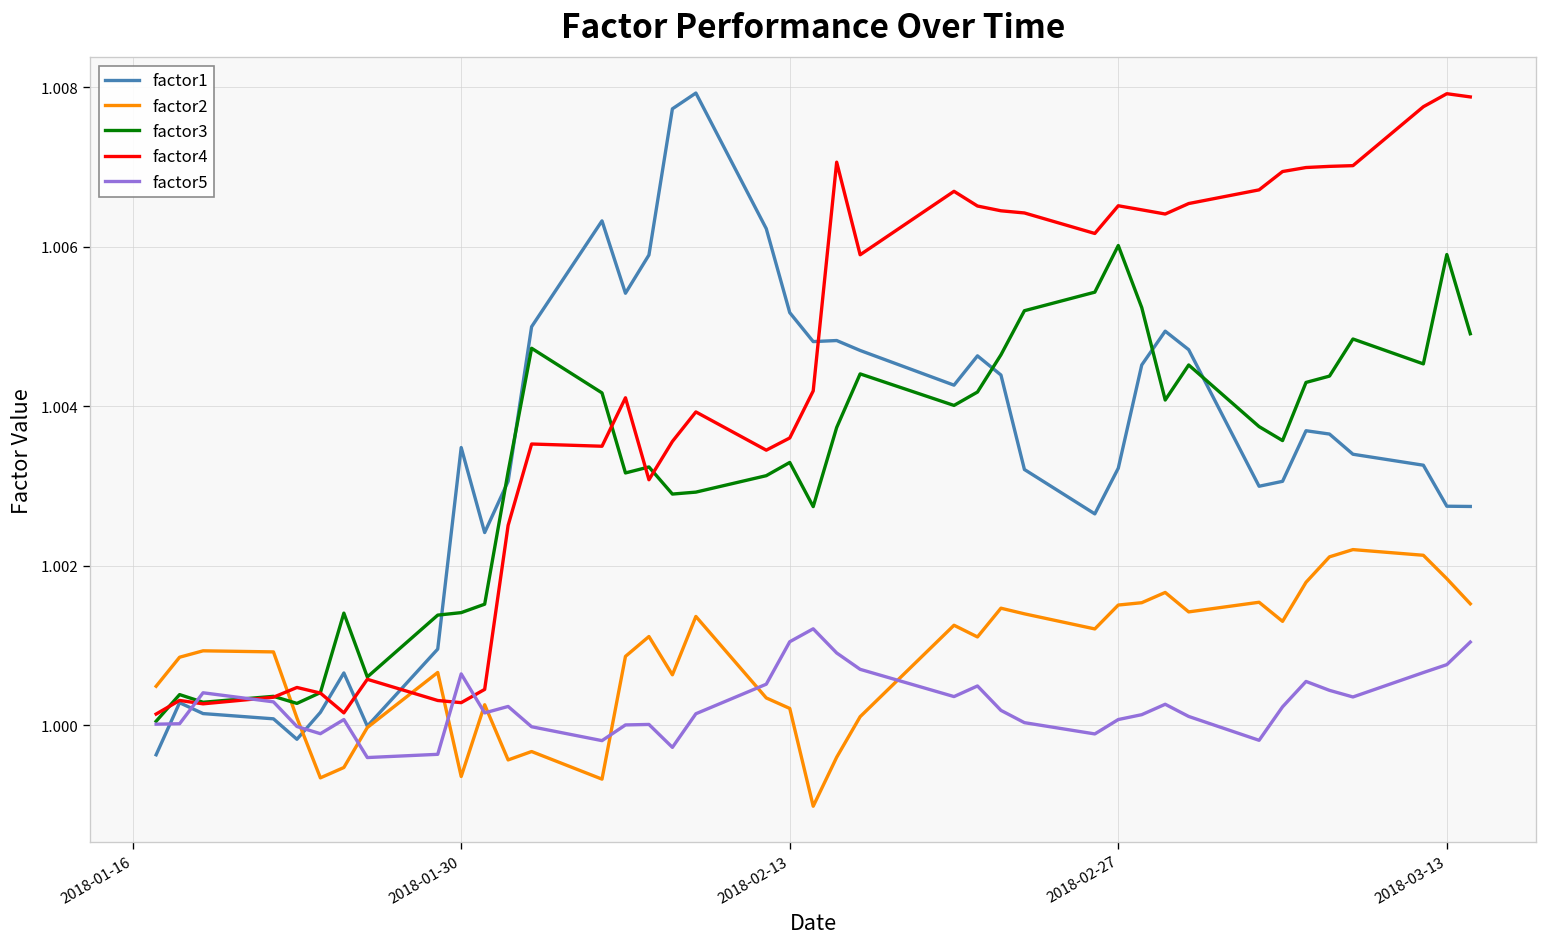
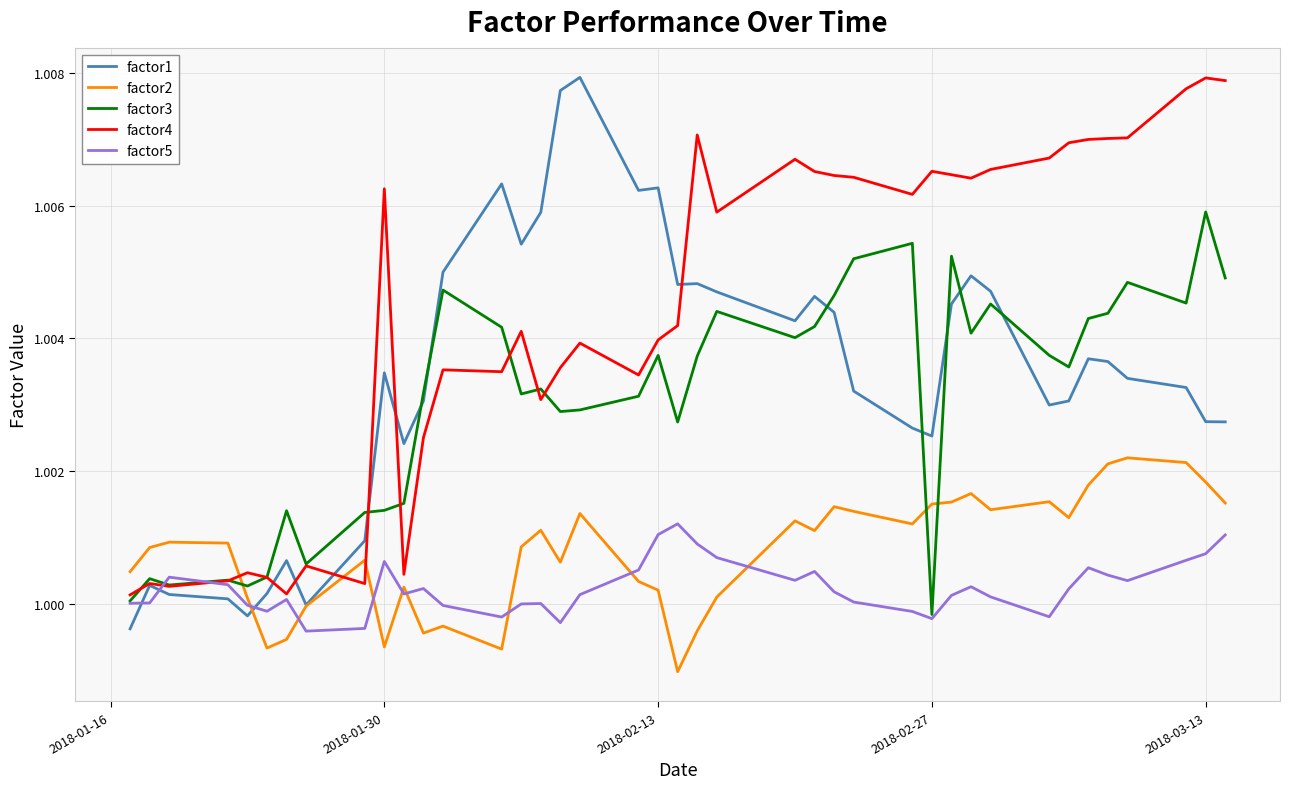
factor4, 2018-01-30: 1.0003 -> 1.0063
factor1, 2018-02-13: 1.0052 -> 1.0063
factor3, 2018-02-13: 1.0033 -> 1.0037
factor4, 2018-02-13: 1.0036 -> 1.0040
factor1, 2018-02-27: 1.0032 -> 1.0025
factor3, 2018-02-27: 1.0060 -> 0.9998
factor5, 2018-02-27: 1.0001 -> 0.9998
